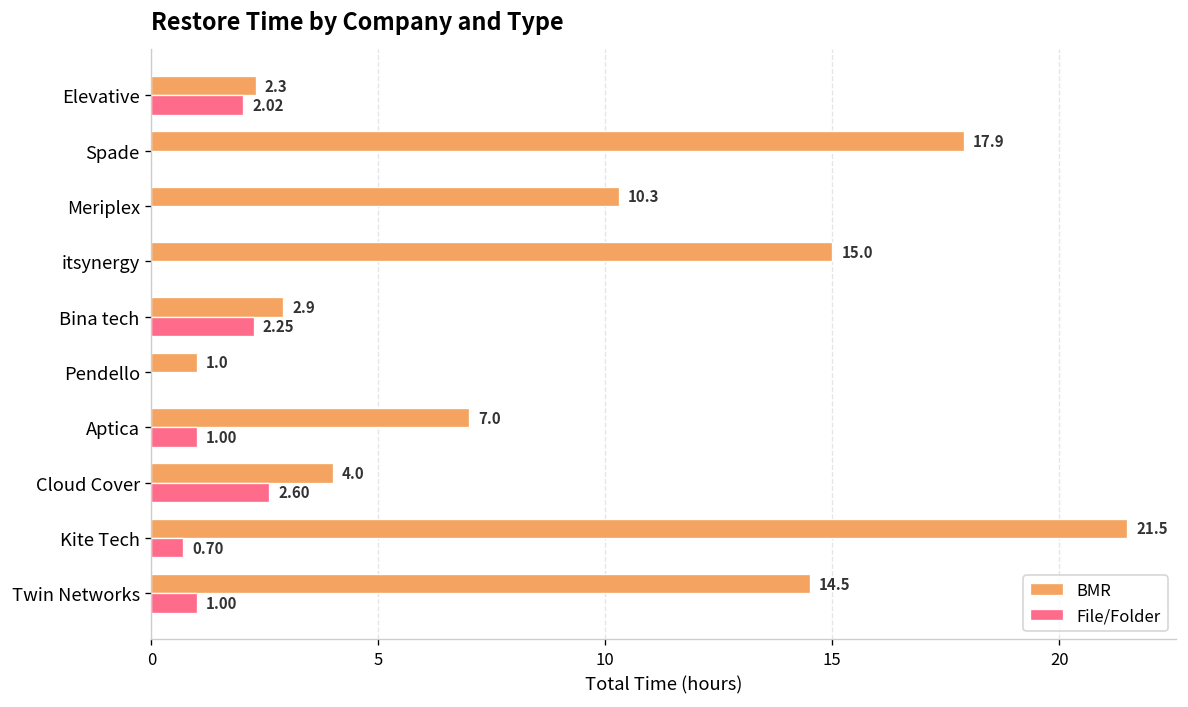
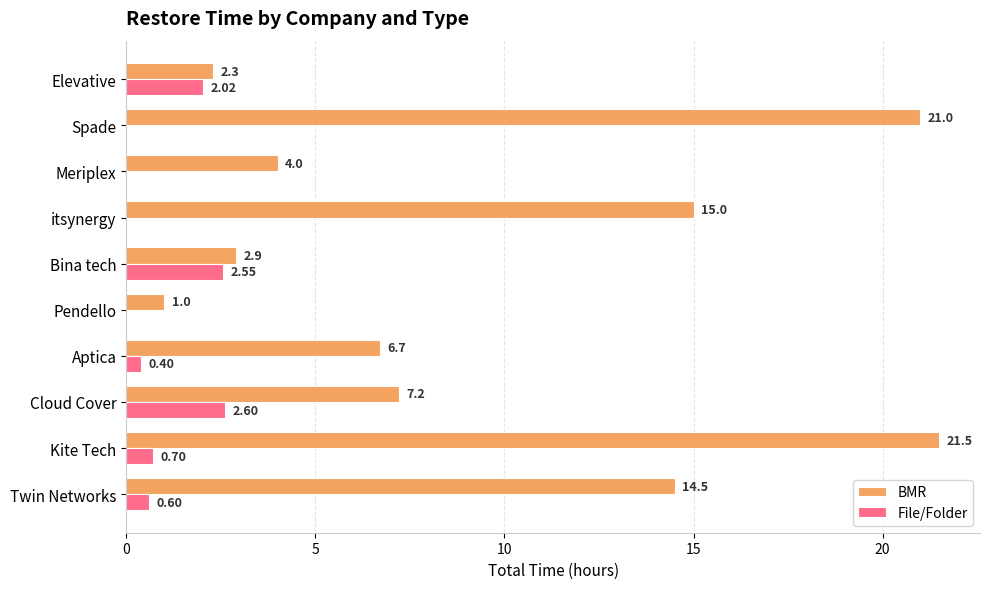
BMR, Spade: 17.9 -> 21.0
BMR, Meriplex: 10.3 -> 4.0
File/Folder, Bina tech: 2.25 -> 2.55
BMR, Aptica: 7.0 -> 6.7
File/Folder, Aptica: 1.00 -> 0.40
BMR, Cloud Cover: 4.0 -> 7.2
File/Folder, Twin Networks: 1.00 -> 0.60
